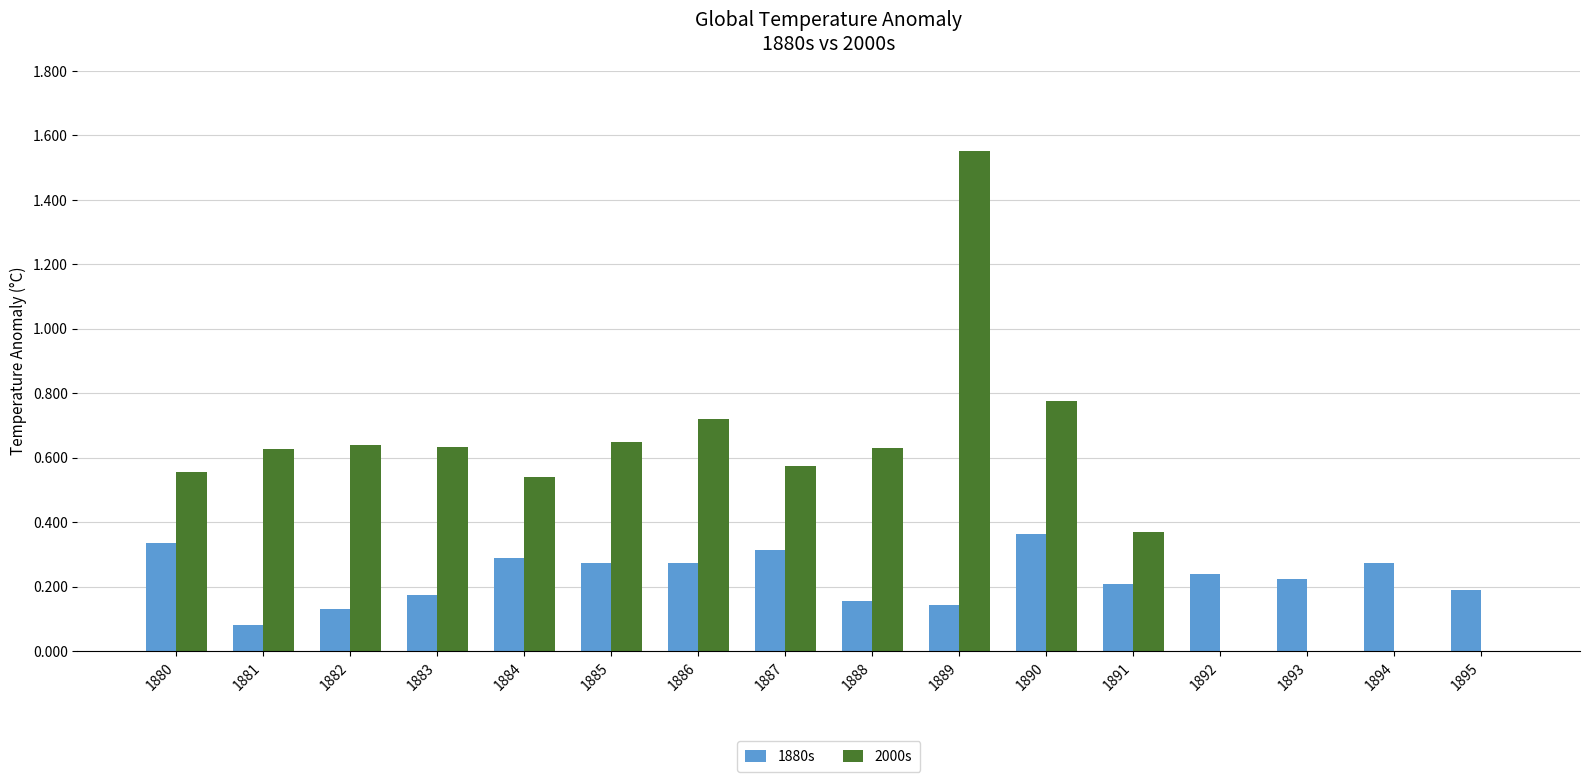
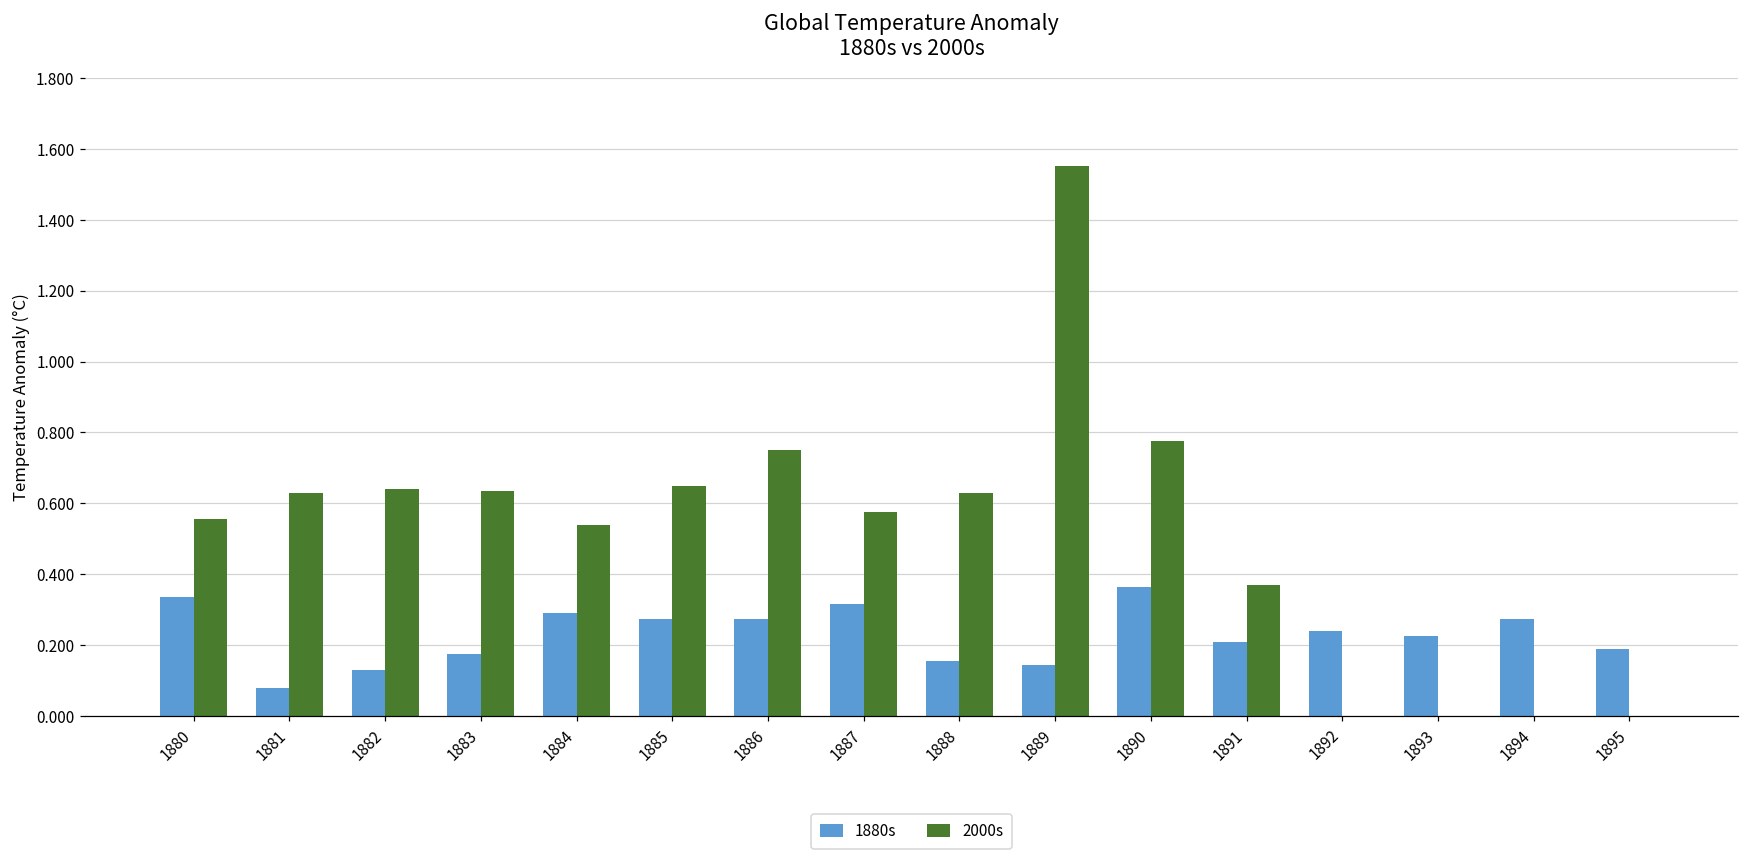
2000s, 1886: 0.72 -> 0.75
